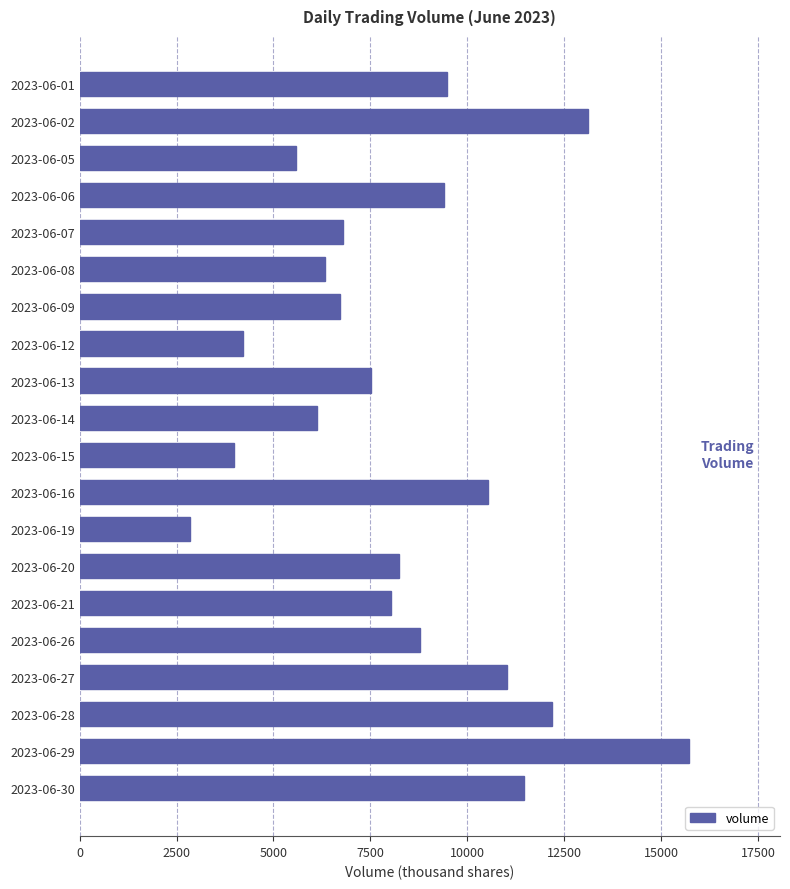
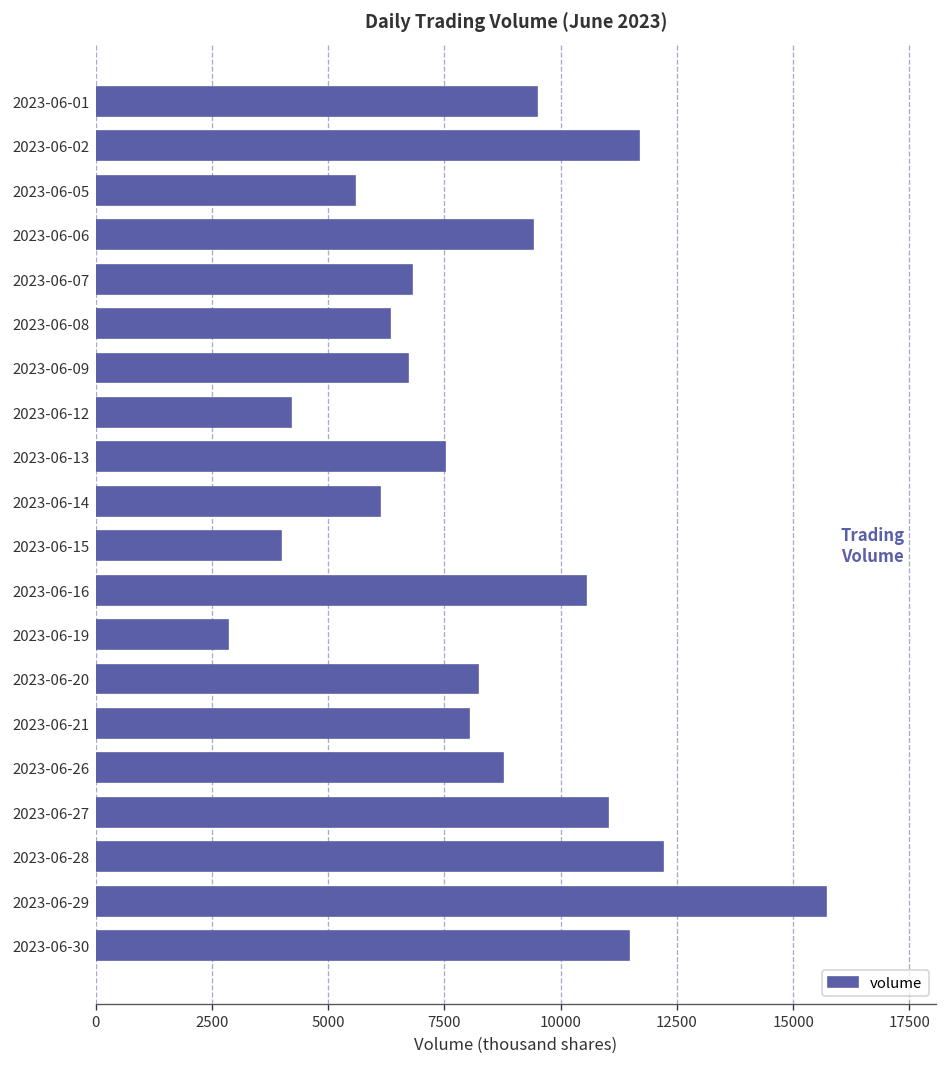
2023-06-02: 13100 -> 11700
